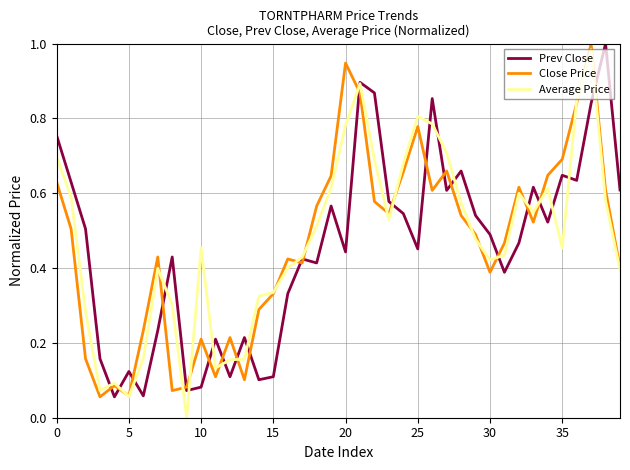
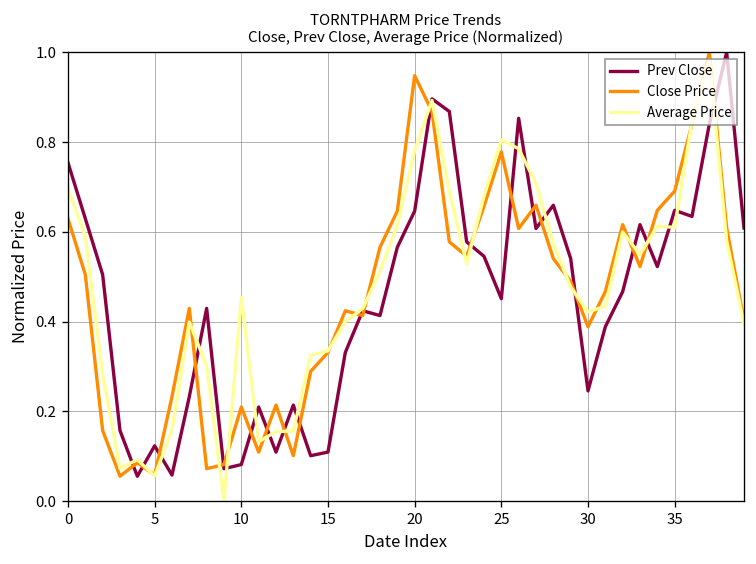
Prev Close, 20: 0.44 -> 0.65
Prev Close, 30: 0.49 -> 0.25
Average Price, 35: 0.45 -> 0.61
